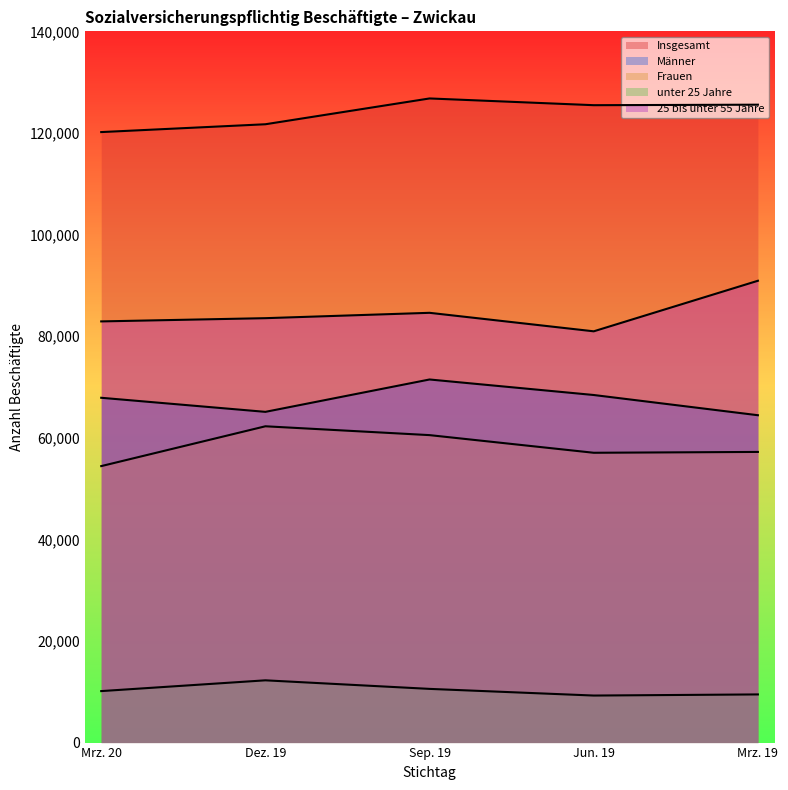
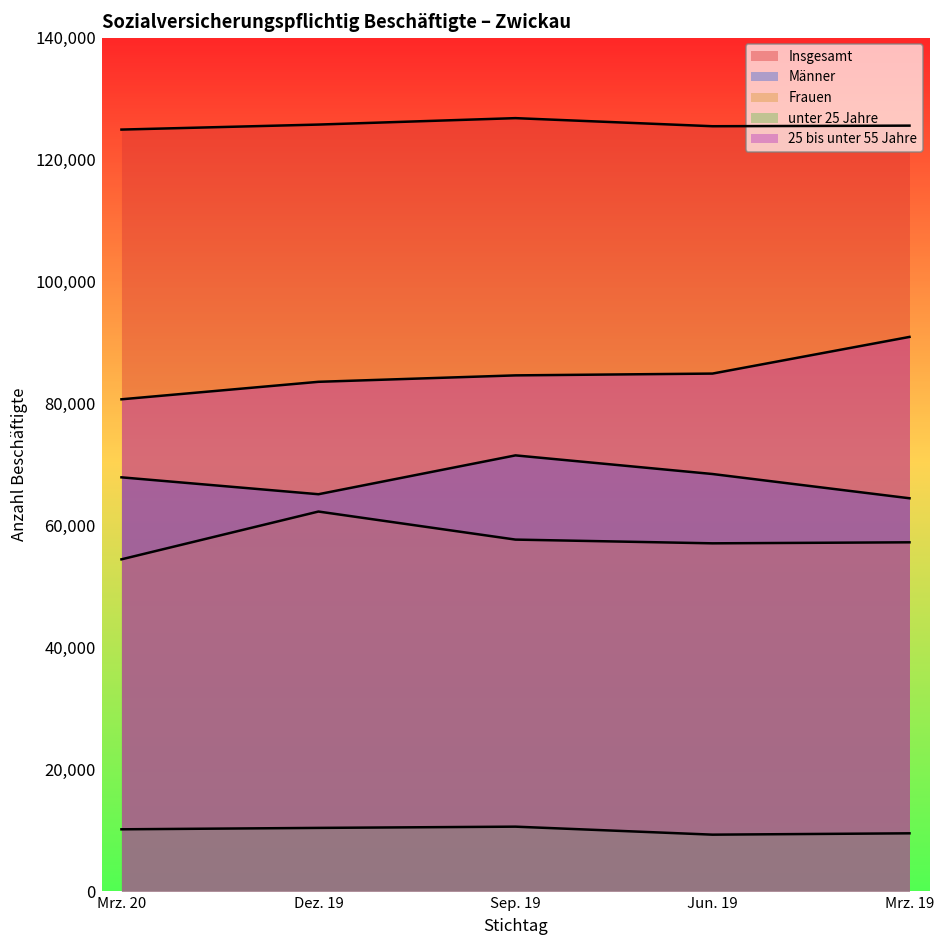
Insgesamt, Mrz. 20: 120,000 -> 125,000
25 bis unter 55 Jahre, Mrz. 20: 83,000 -> 81,000
Insgesamt, Dez. 19: 122,000 -> 126,000
unter 25 Jahre, Dez. 19: 12,000 -> 10,000
Frauen, Sep. 19: 61,000 -> 58,000
25 bis unter 55 Jahre, Jun. 19: 81,000 -> 85,000
